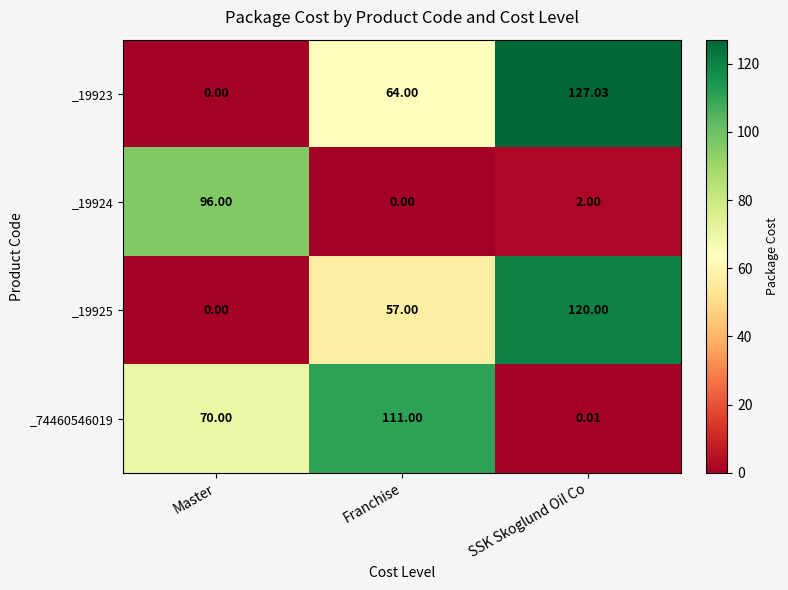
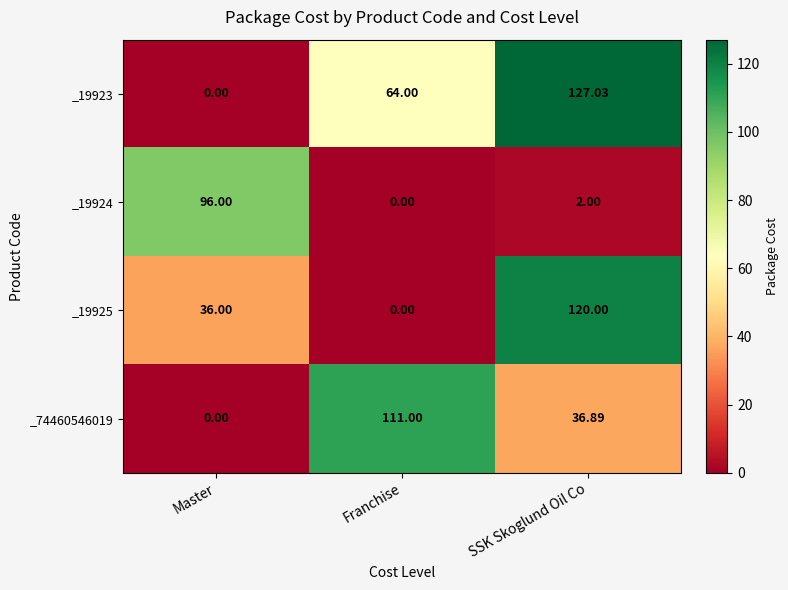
_19925, Master: 0.00 -> 36.00
_19925, Franchise: 57.00 -> 0.00
_74460546019, Master: 70.00 -> 0.00
_74460546019, SSK Skoglund Oil Co: 0.01 -> 36.89
